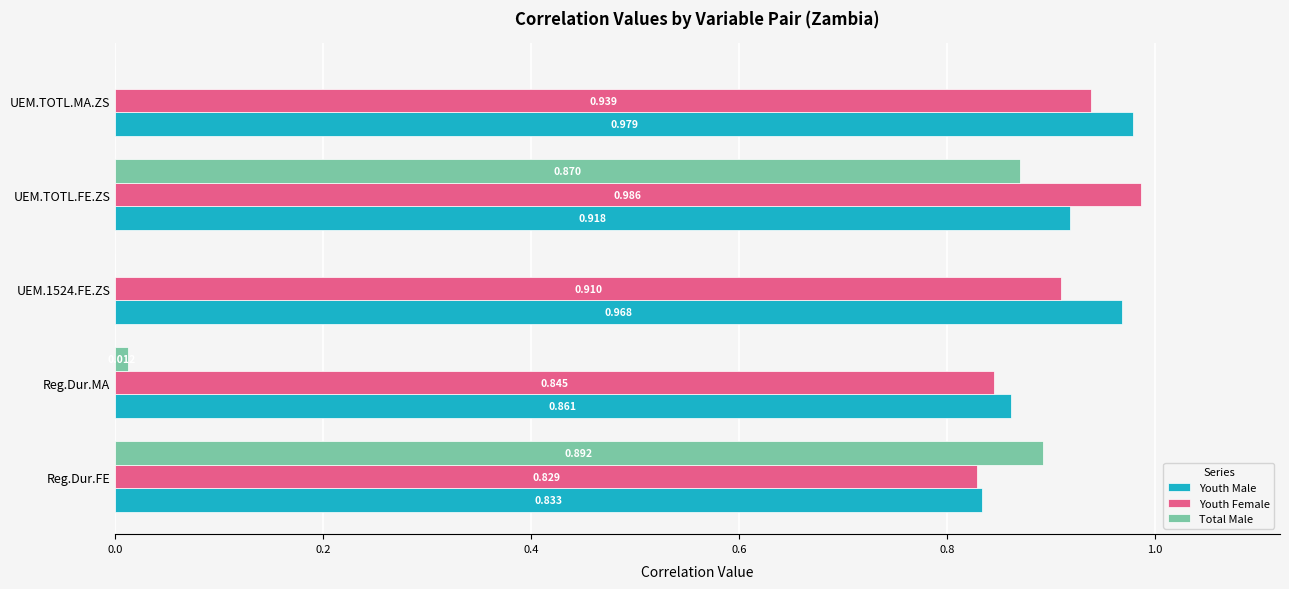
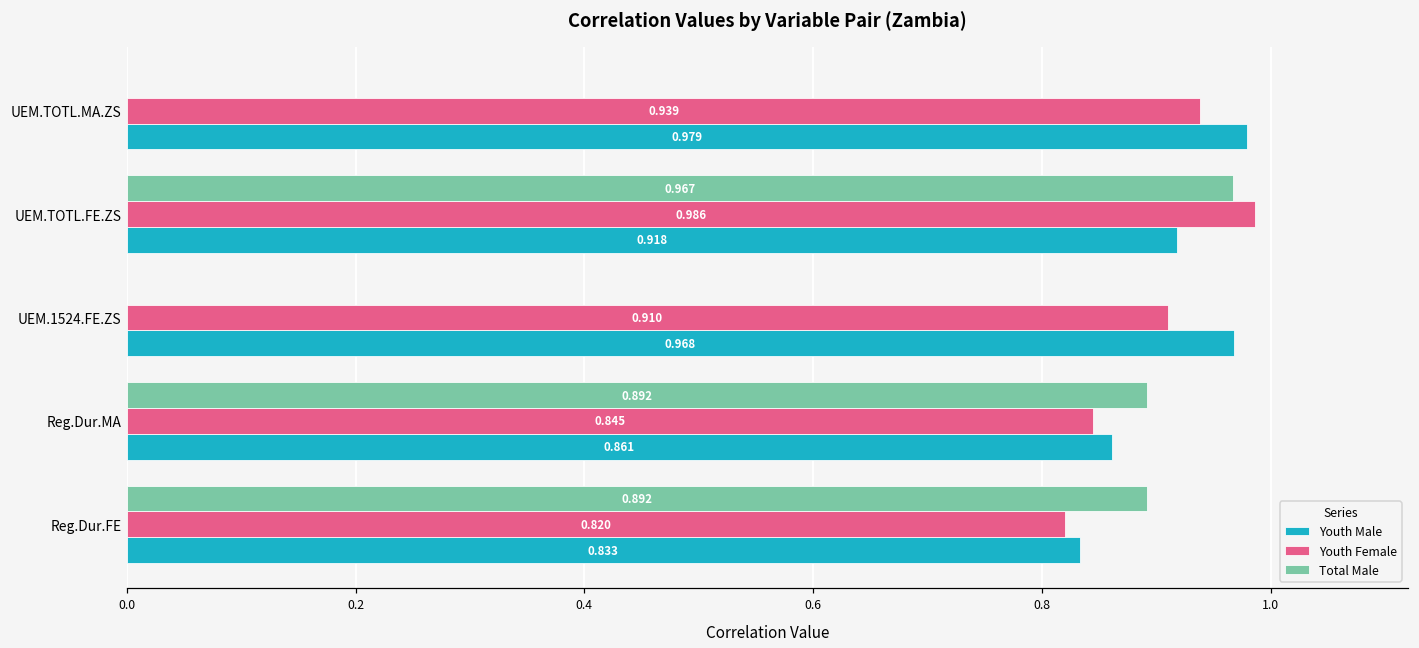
Total Male, UEM.TOTL.FE.ZS: 0.870 -> 0.967
Total Male, Reg.Dur.MA: 0.012 -> 0.892
Youth Female, Reg.Dur.FE: 0.829 -> 0.820
